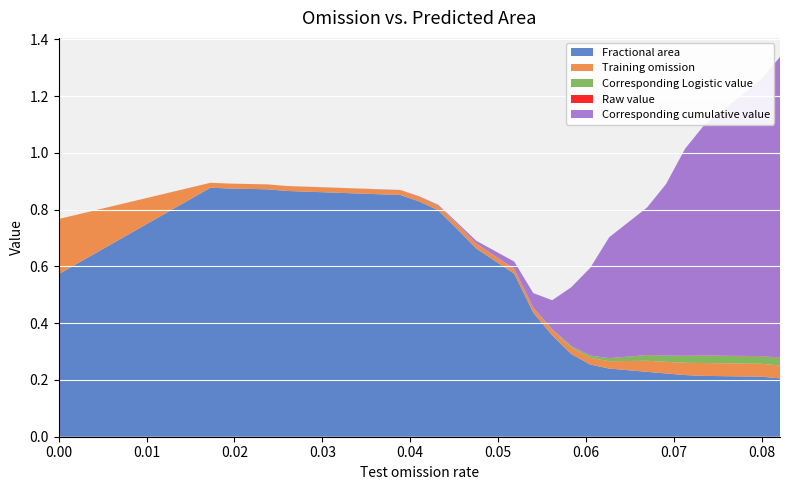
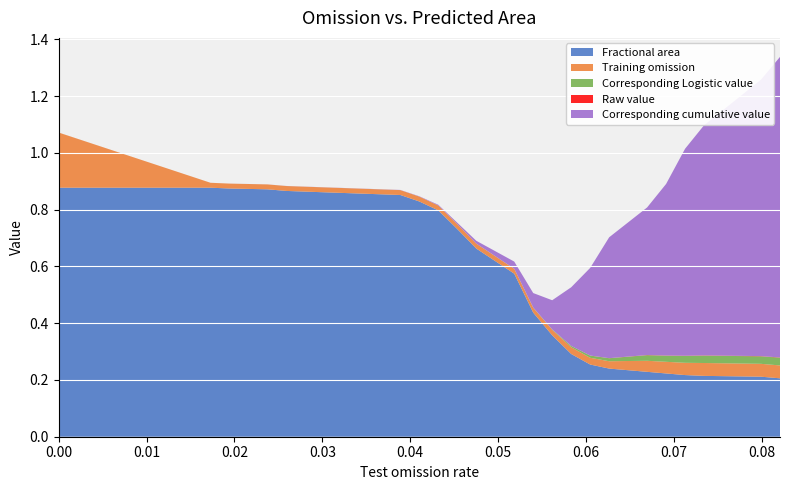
Fractional area, 0.00: 0.57 -> 0.88
